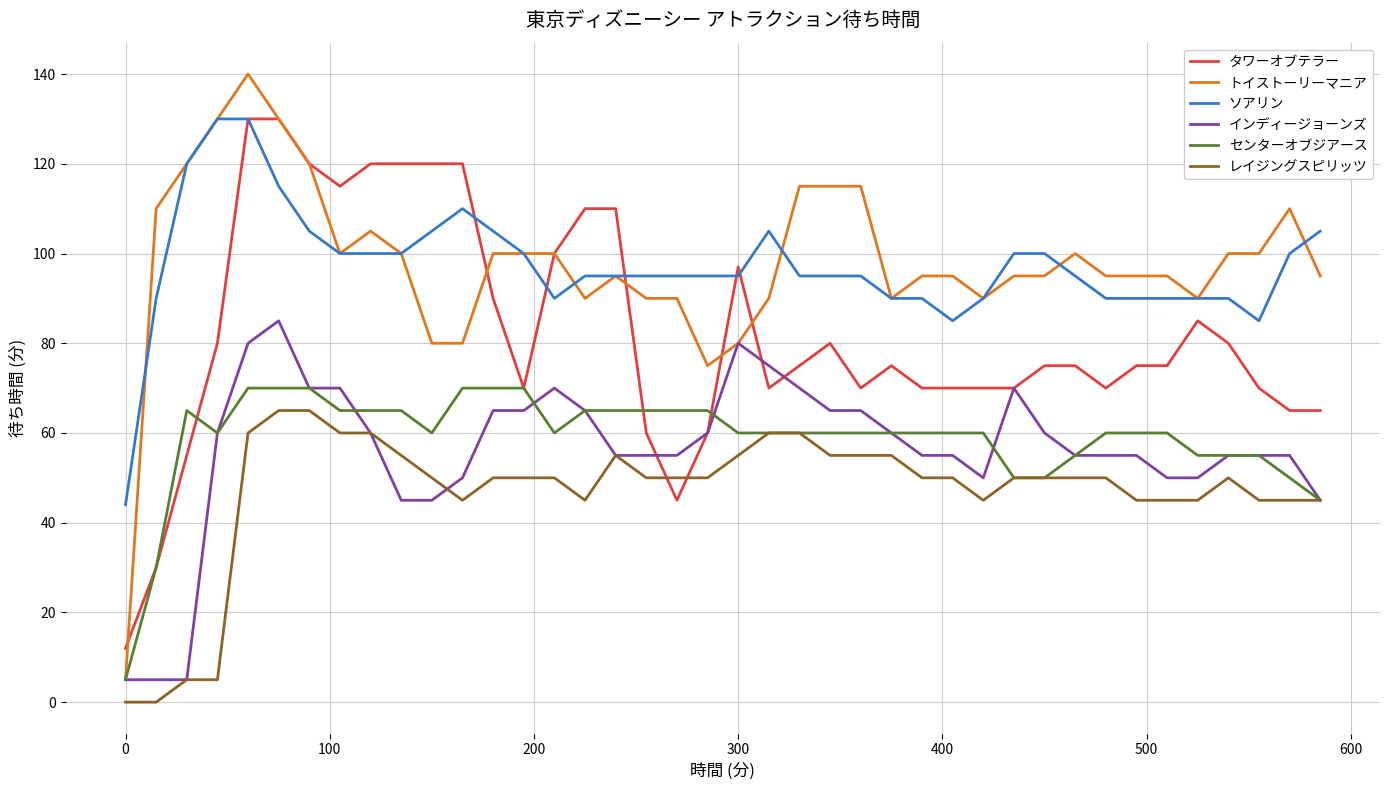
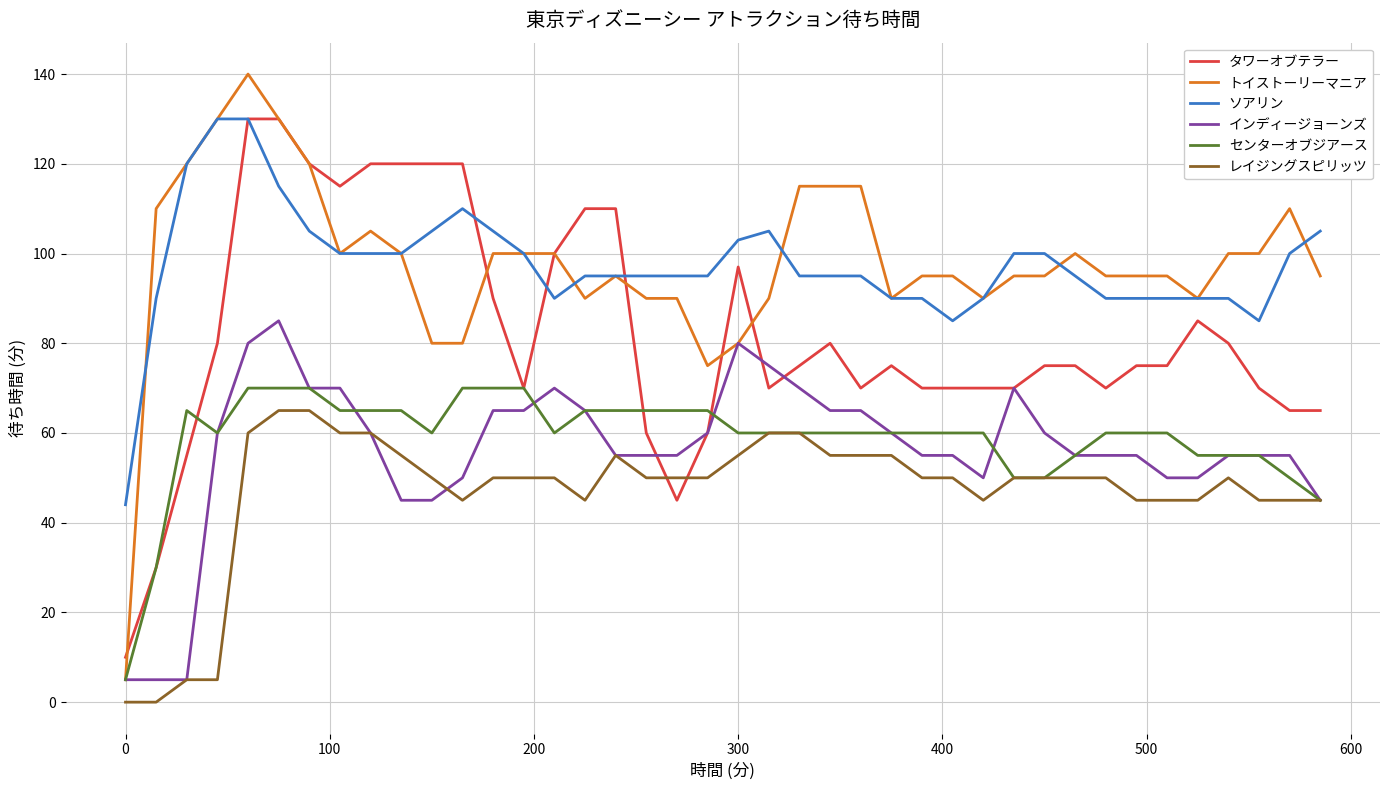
タワーオブテラー, 0: 12 -> 10
ソアリン, 300: 95 -> 103
